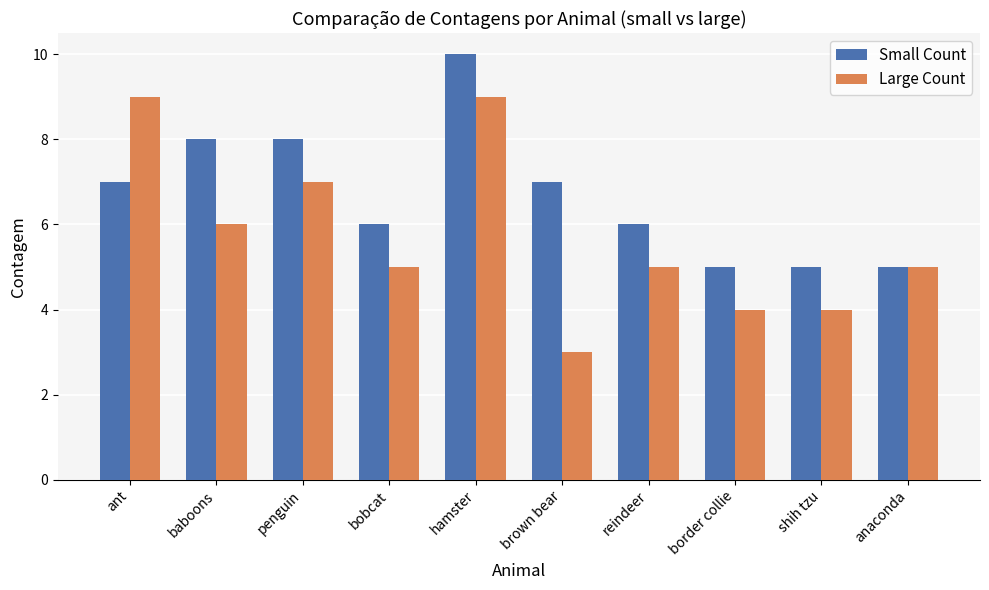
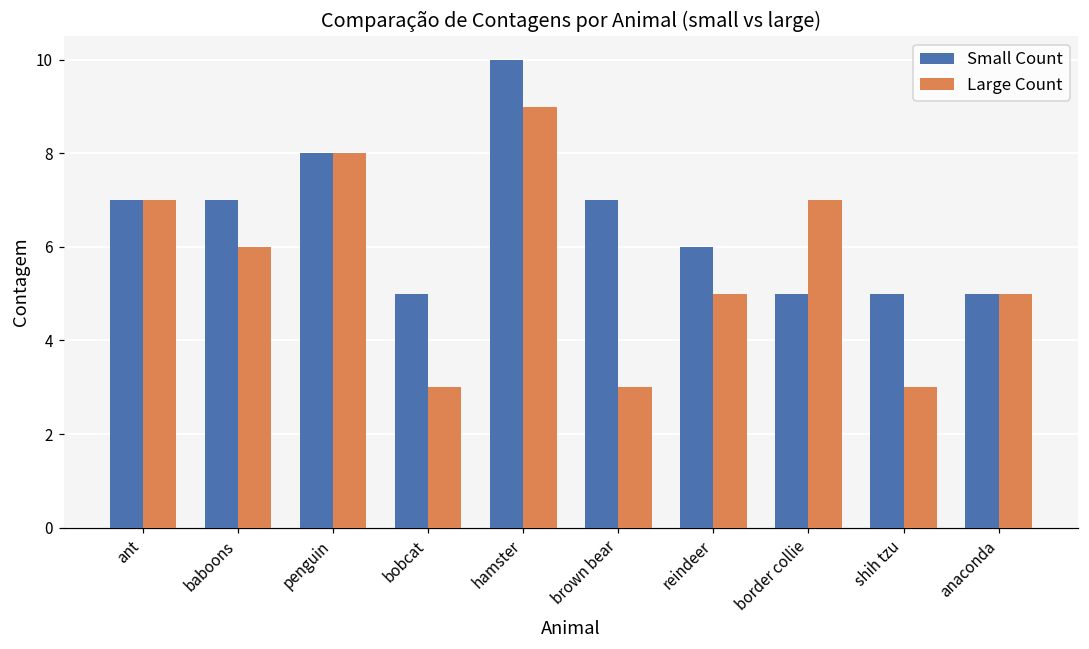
Large Count, ant: 9 -> 7
Small Count, baboons: 8 -> 7
Large Count, penguin: 7 -> 8
Small Count, bobcat: 6 -> 5
Large Count, bobcat: 5 -> 3
Large Count, border collie: 4 -> 7
Large Count, shih tzu: 4 -> 3
